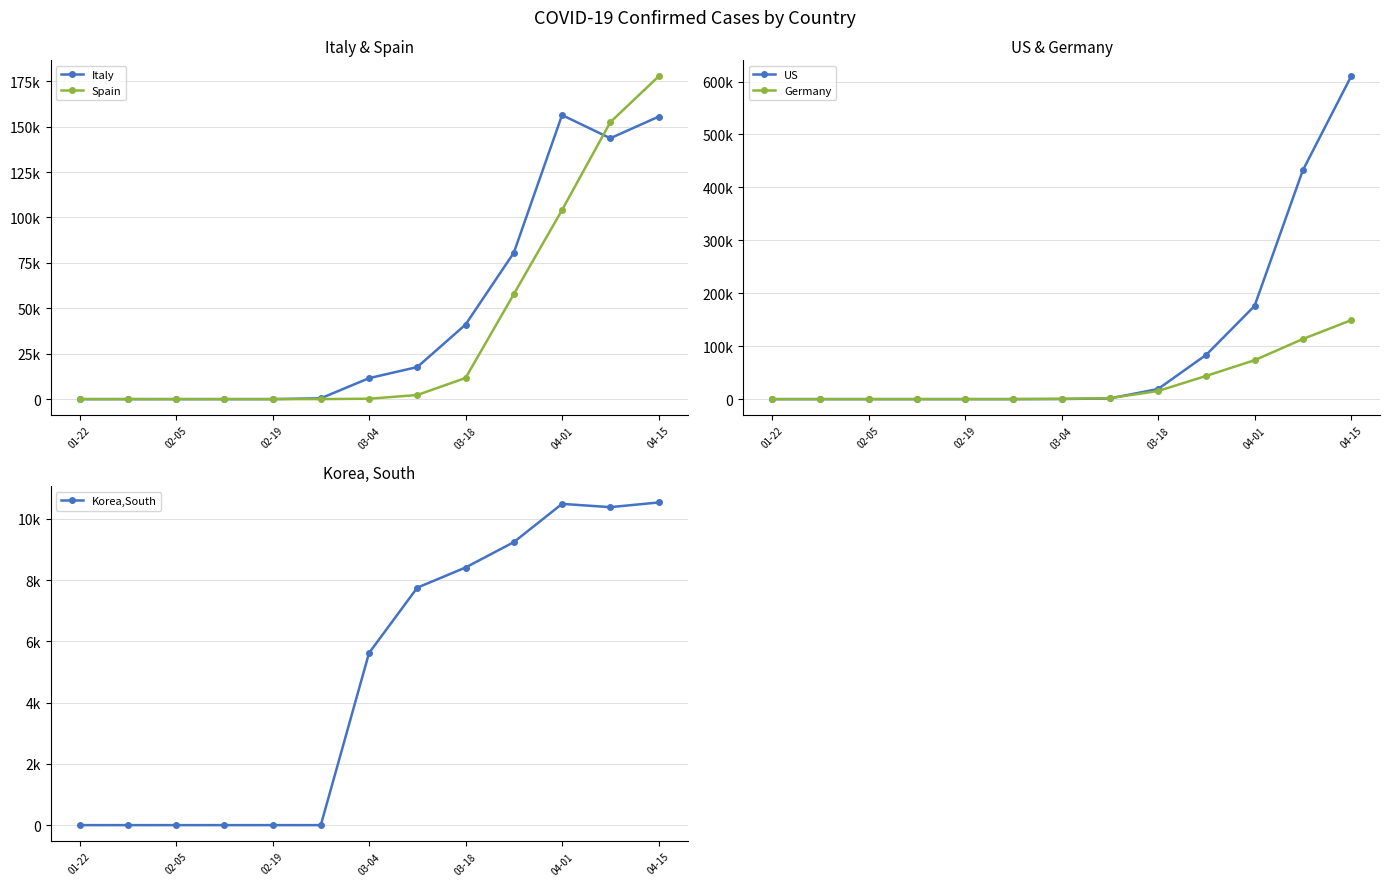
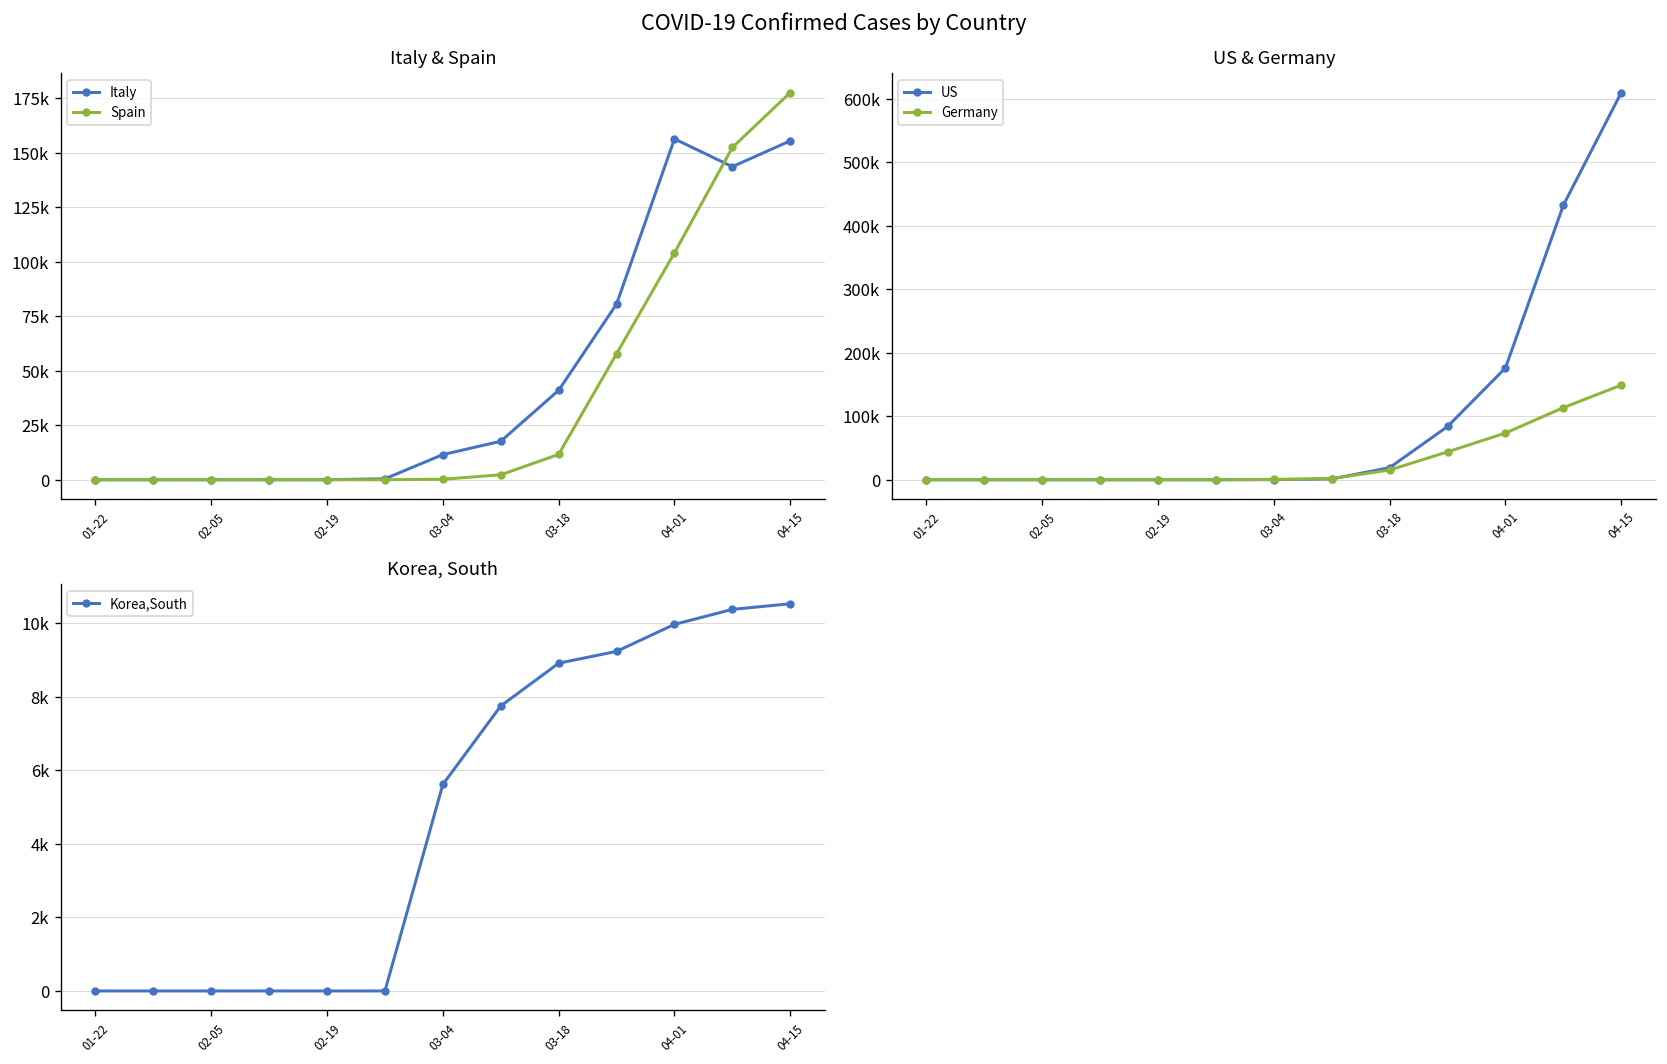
Korea, South, 03-18: 8400 -> 8900
Korea, South, 04-01: 10500 -> 10000
